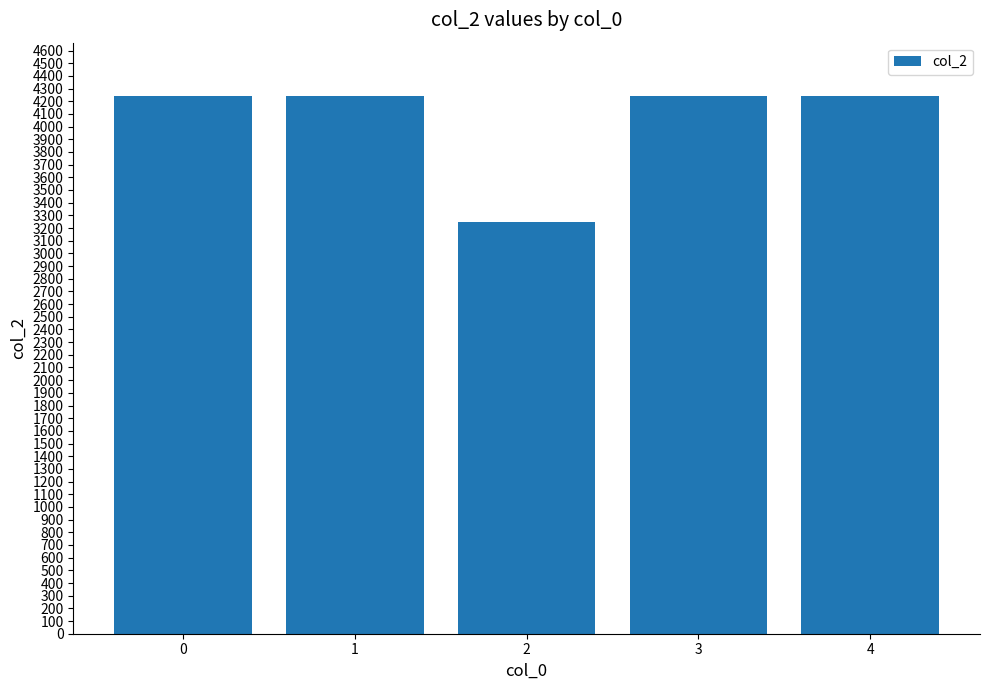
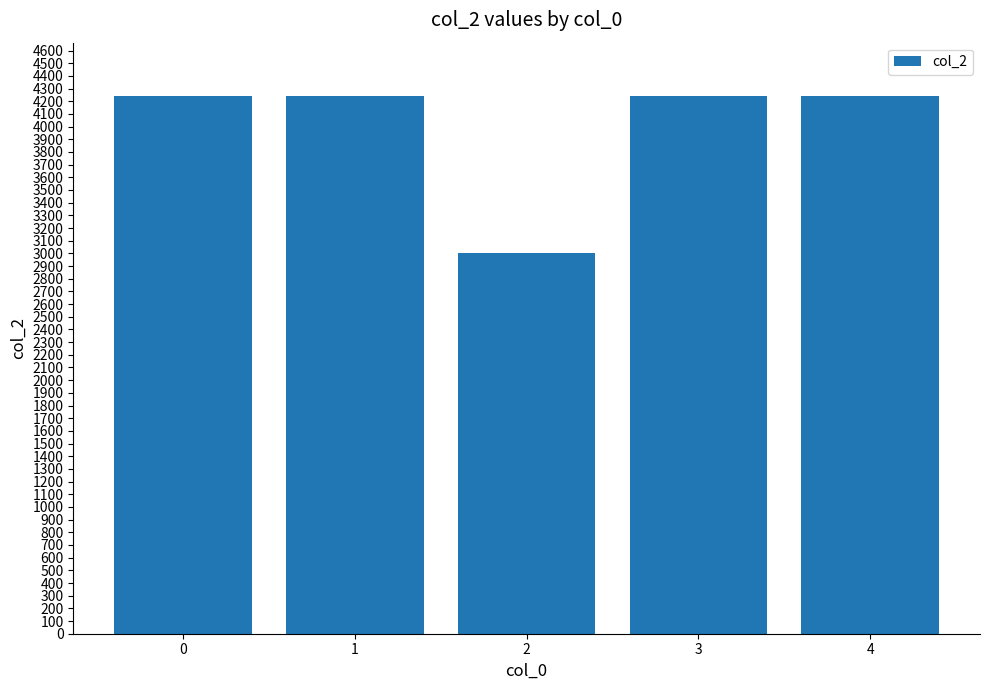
2: 3250 -> 3000
